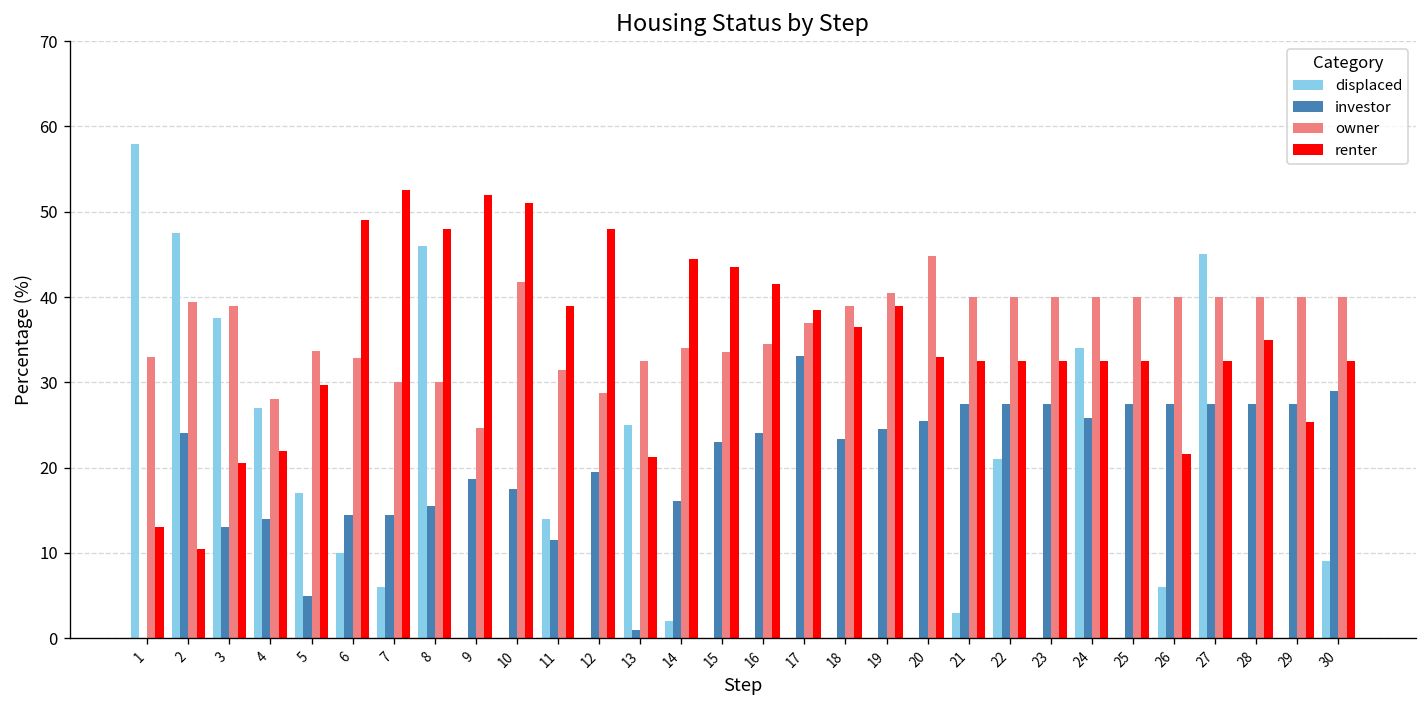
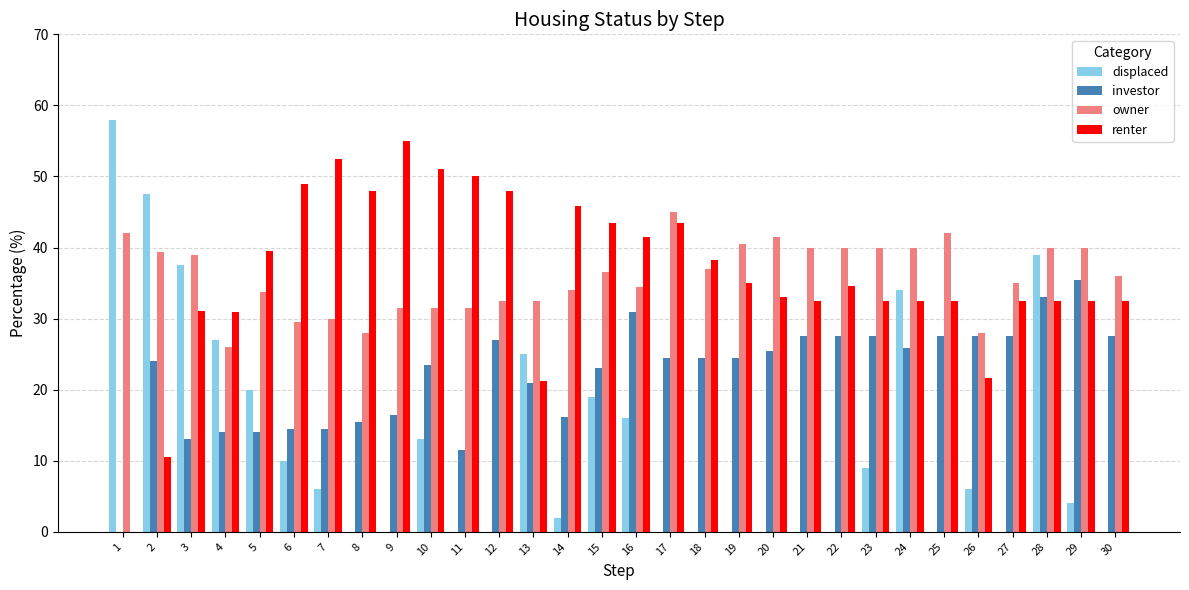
owner, 1: 33 -> 42
renter, 1: 13 -> 0
renter, 3: 21 -> 31
owner, 4: 28 -> 26
renter, 4: 22 -> 31
displaced, 5: 17 -> 20
investor, 5: 5 -> 14
renter, 5: 30 -> 40
owner, 6: 33 -> 30
displaced, 8: 46 -> 0
owner, 8: 30 -> 28
investor, 9: 19 -> 17
owner, 9: 25 -> 32
renter, 9: 52 -> 55
displaced, 10: 0 -> 13
investor, 10: 18 -> 24
owner, 10: 42 -> 32
displaced, 11: 14 -> 0
renter, 11: 39 -> 50
investor, 12: 20 -> 27
owner, 12: 29 -> 33
investor, 13: 1 -> 21
renter, 14: 45 -> 46
displaced, 15: 0 -> 19
owner, 15: 34 -> 37
displaced, 16: 0 -> 16
investor, 16: 24 -> 31
investor, 17: 33 -> 25
owner, 17: 37 -> 45
renter, 17: 39 -> 43
investor, 18: 23 -> 25
owner, 18: 39 -> 37
renter, 18: 37 -> 38
renter, 19: 39 -> 35
owner, 20: 45 -> 42
displaced, 21: 3 -> 0
displaced, 22: 21 -> 0
renter, 22: 33 -> 35
displaced, 23: 0 -> 9
owner, 25: 40 -> 42
owner, 26: 40 -> 28
displaced, 27: 45 -> 0
owner, 27: 40 -> 35
displaced, 28: 0 -> 39
investor, 28: 28 -> 33
renter, 28: 35 -> 33
displaced, 29: 0 -> 4
investor, 29: 28 -> 36
renter, 29: 25 -> 33
displaced, 30: 9 -> 0
investor, 30: 29 -> 28
owner, 30: 40 -> 36
